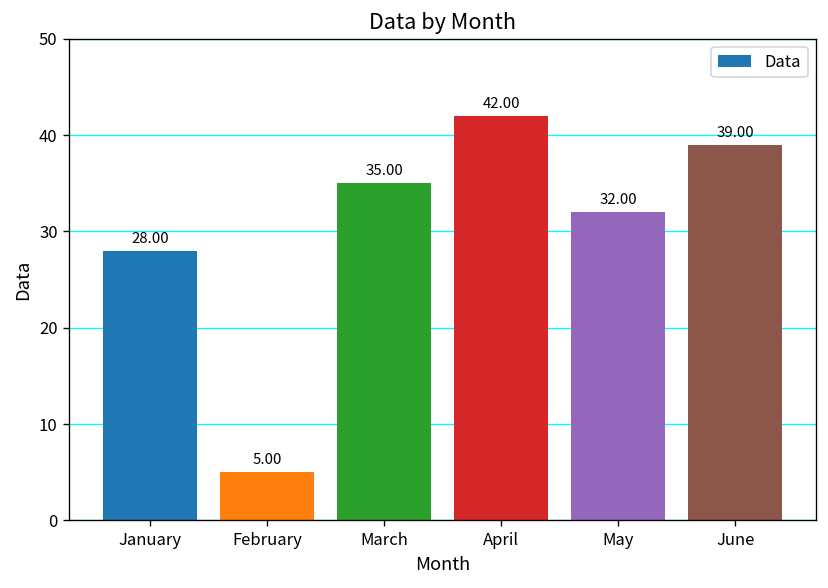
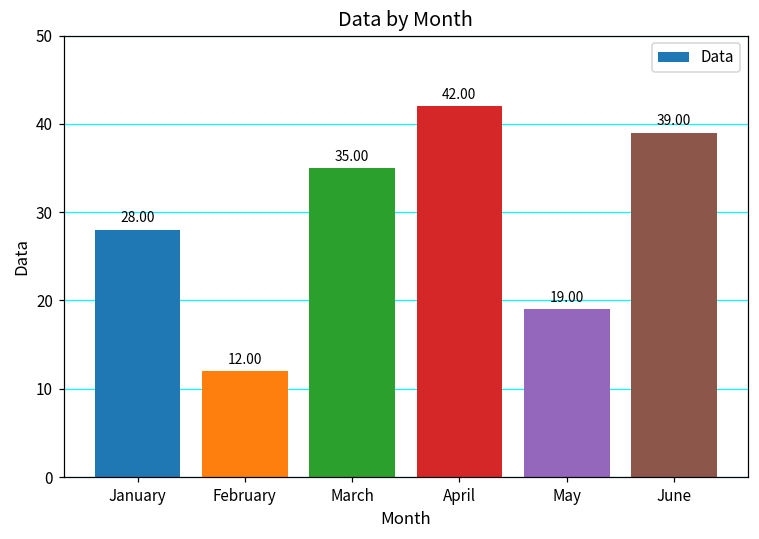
February: 5.00 -> 12.00
May: 32.00 -> 19.00
